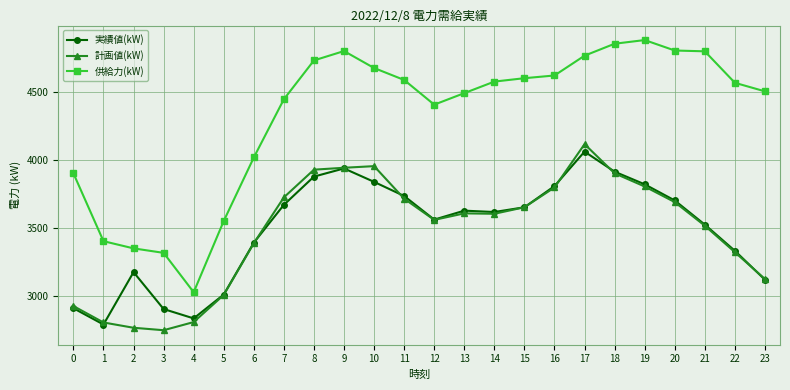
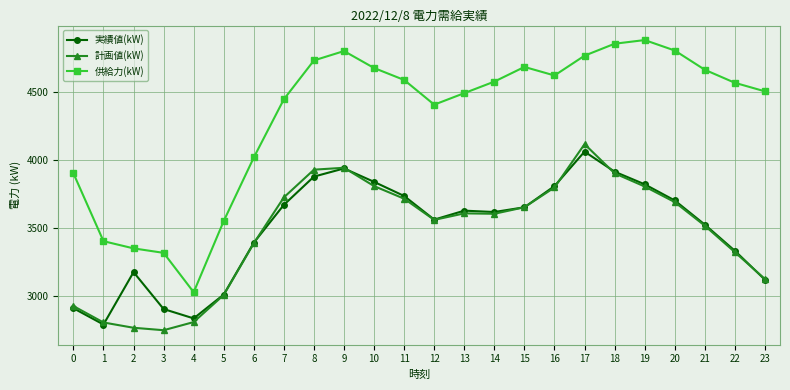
計画値(kW), 10: 3960 -> 3810
供給力(kW), 15: 4600 -> 4690
供給力(kW), 21: 4800 -> 4670
